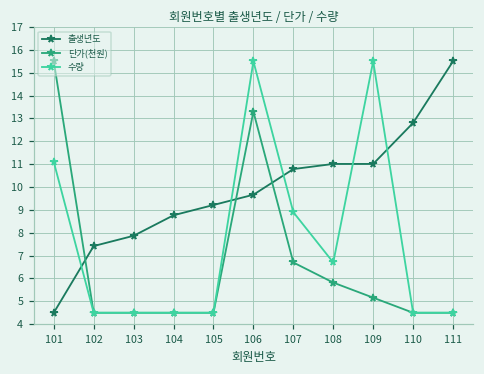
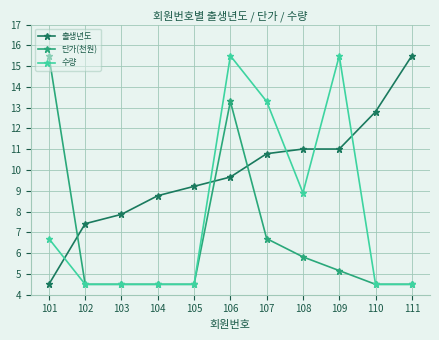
수량, 101: 11.1 -> 6.7
수량, 107: 8.9 -> 13.3
수량, 108: 6.7 -> 8.9
